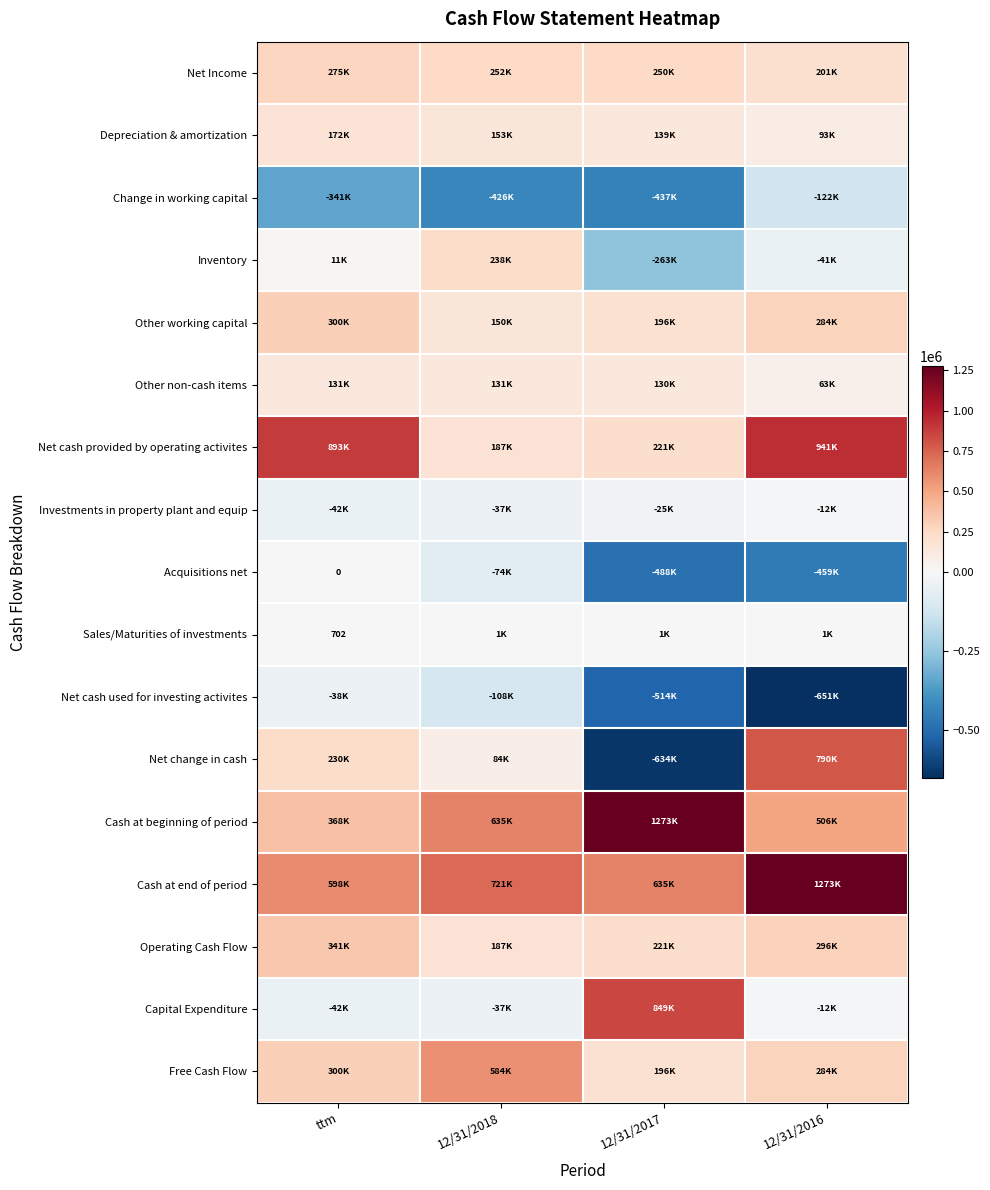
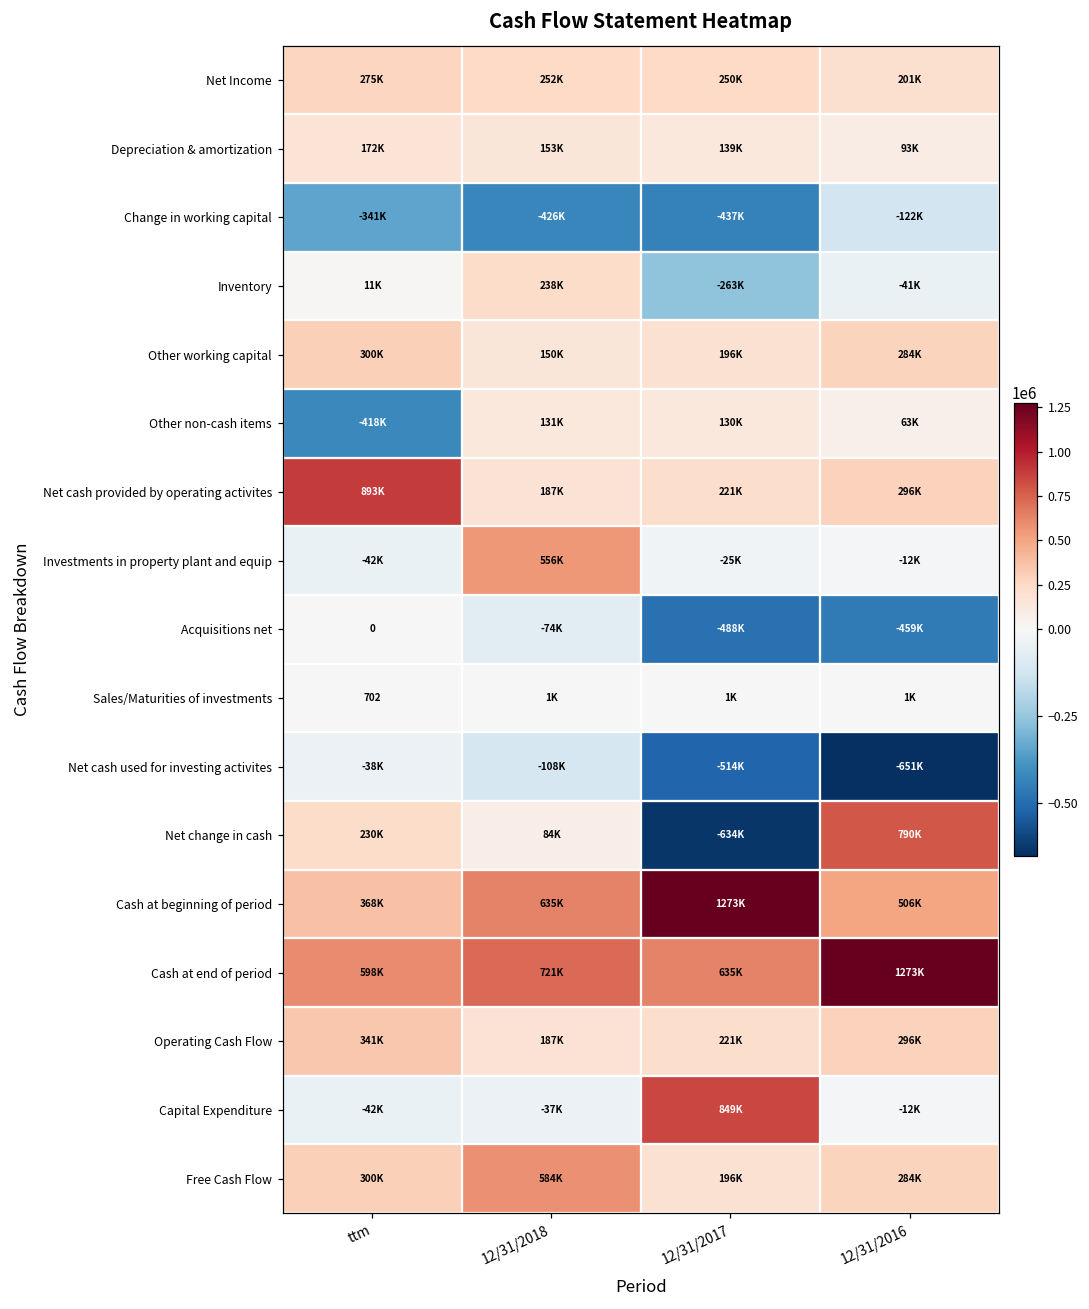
Other non-cash items, ttm: 131K -> -418K
Net cash provided by operating activites, 12/31/2016: 941K -> 296K
Investments in property plant and equip, 12/31/2018: -37K -> 556K
